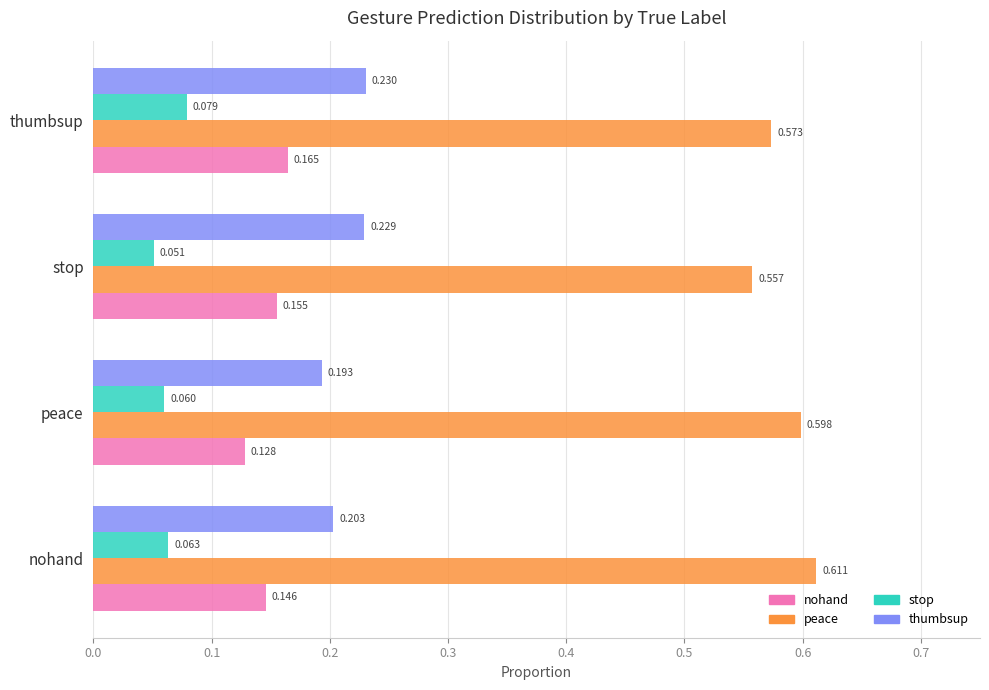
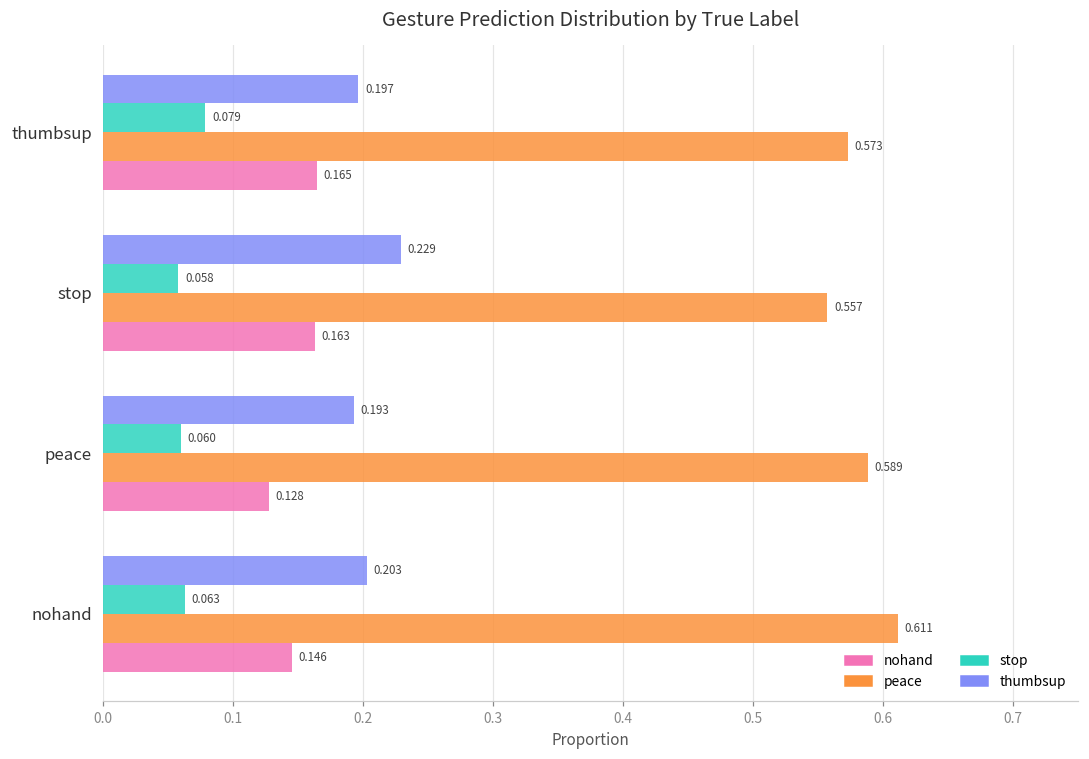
thumbsup, thumbsup: 0.230 -> 0.197
stop, stop: 0.051 -> 0.058
nohand, stop: 0.155 -> 0.163
peace, peace: 0.598 -> 0.589
